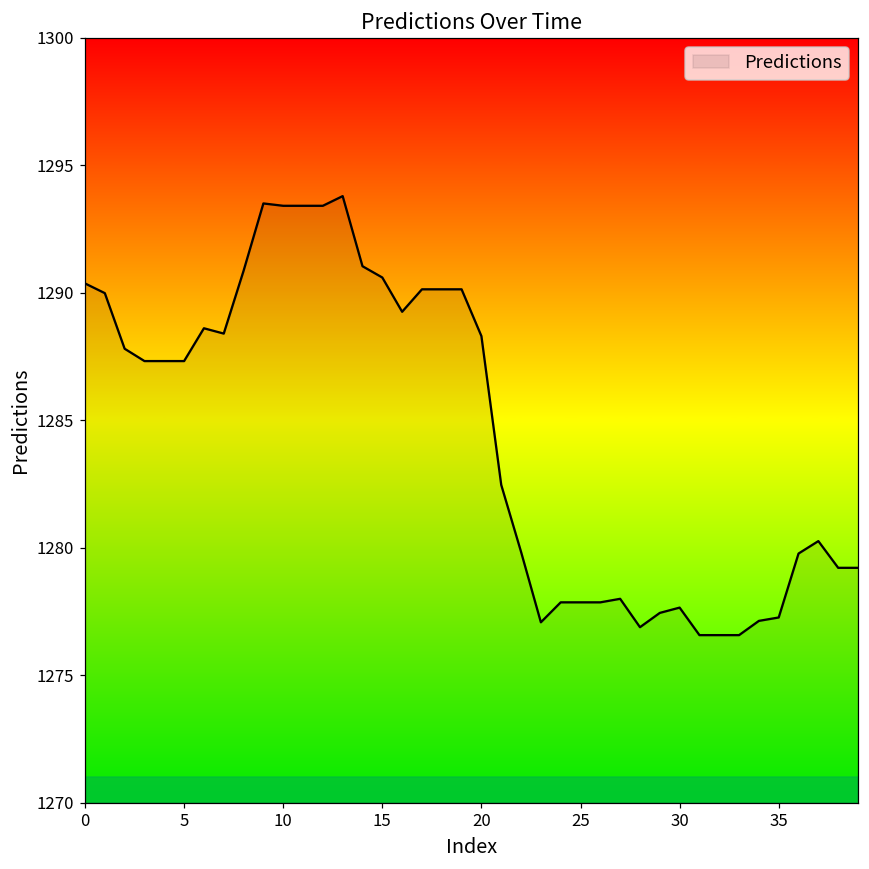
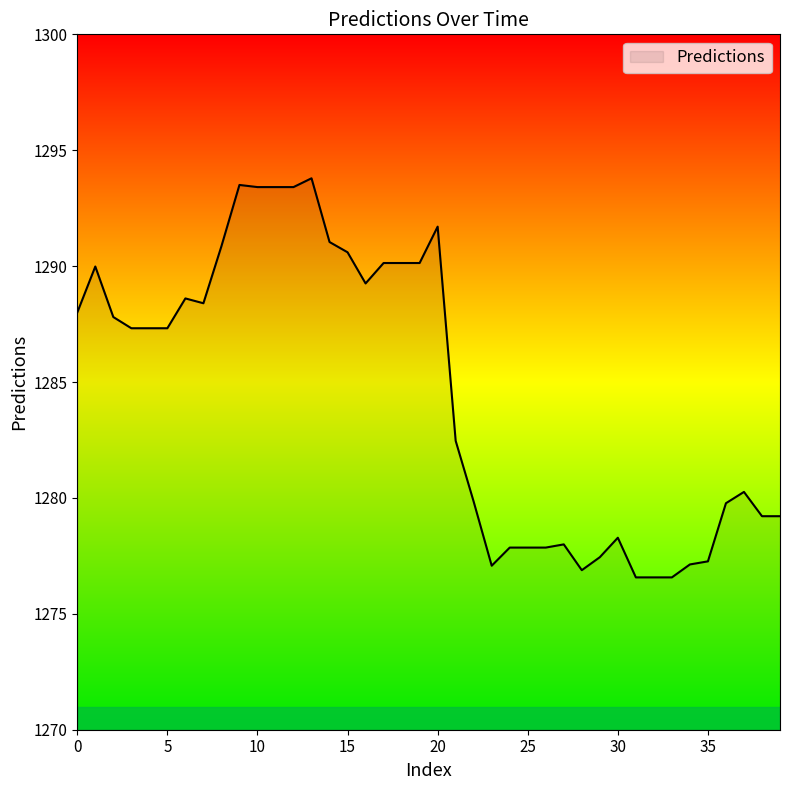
0: 1290.4 -> 1288.0
20: 1288.3 -> 1291.7
30: 1277.7 -> 1278.3
